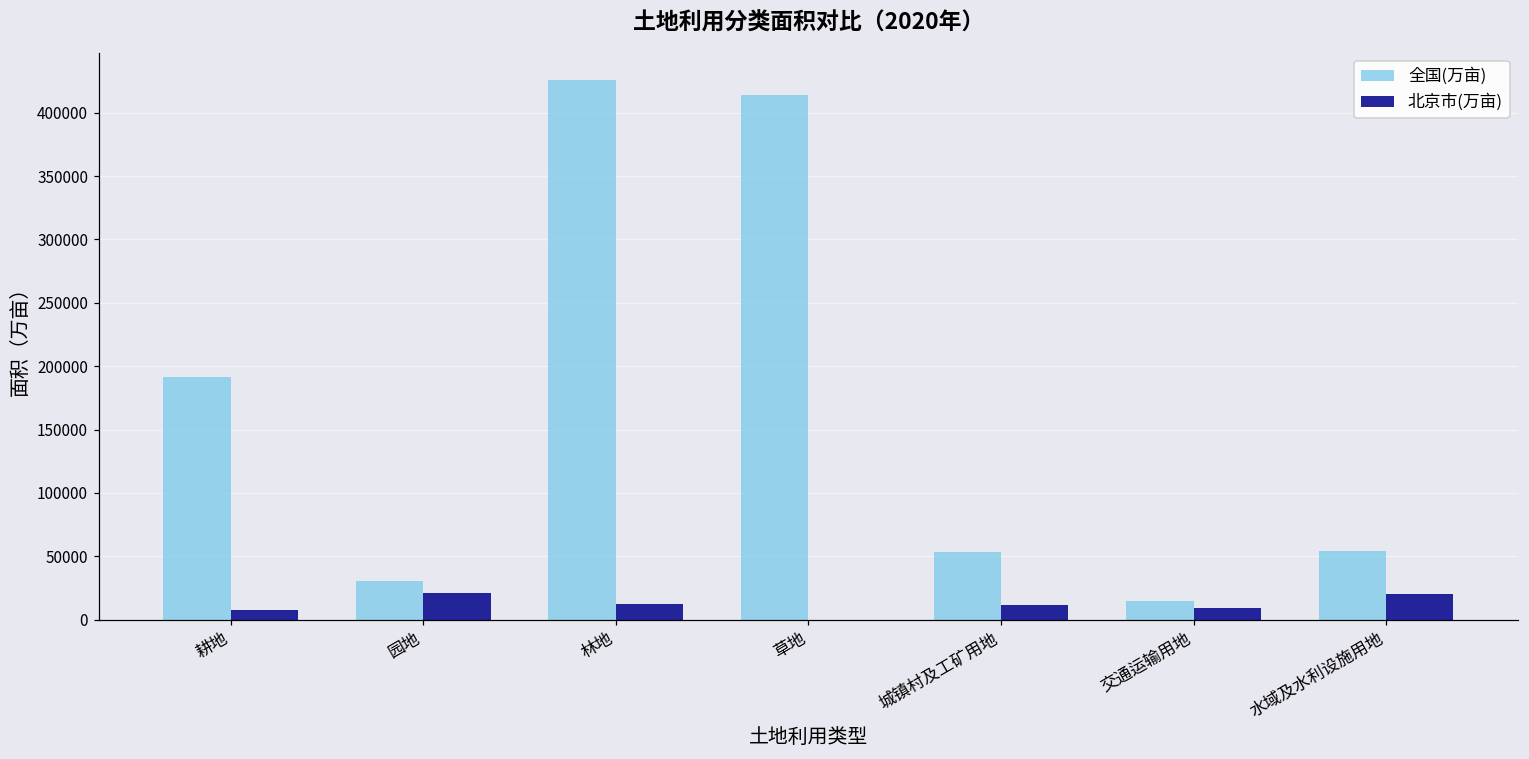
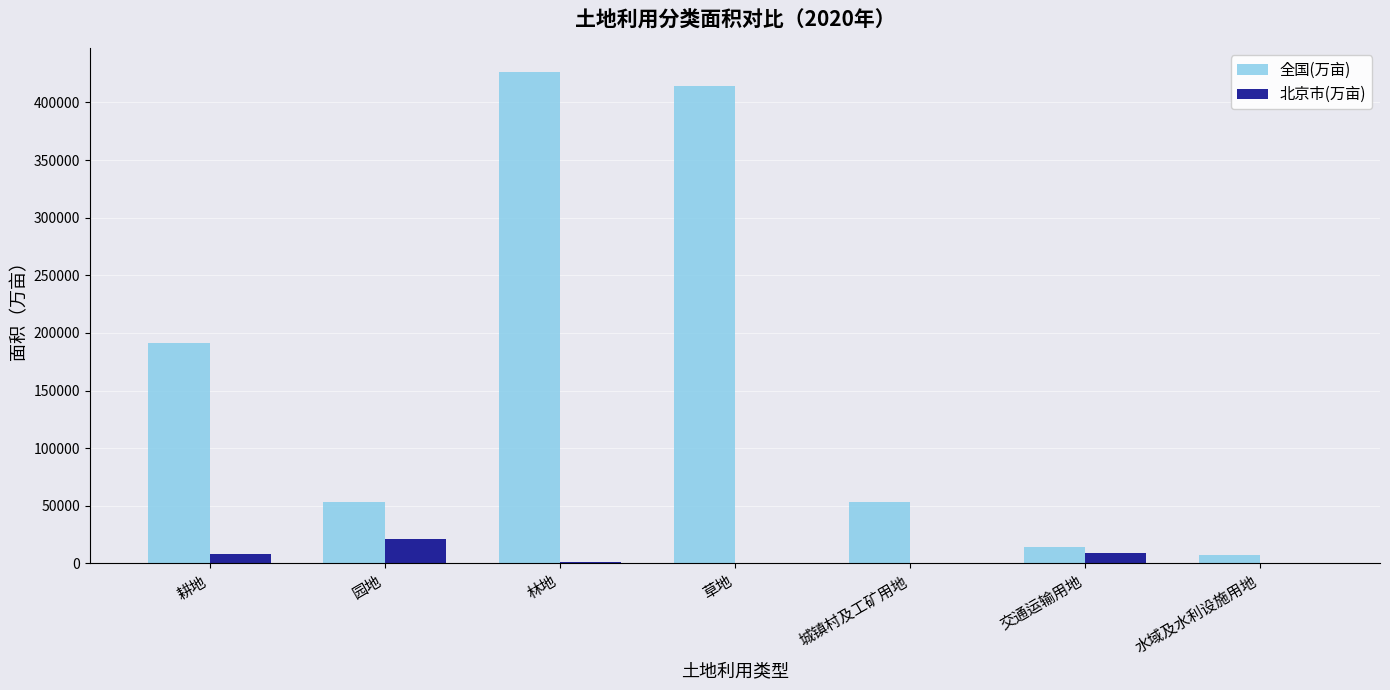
全国(万亩), 园地: 30000 -> 53000
北京市(万亩), 林地: 12000 -> 1000
北京市(万亩), 城镇村及工矿用地: 12000 -> 0
全国(万亩), 水域及水利设施用地: 54000 -> 7000
北京市(万亩), 水域及水利设施用地: 21000 -> 0
